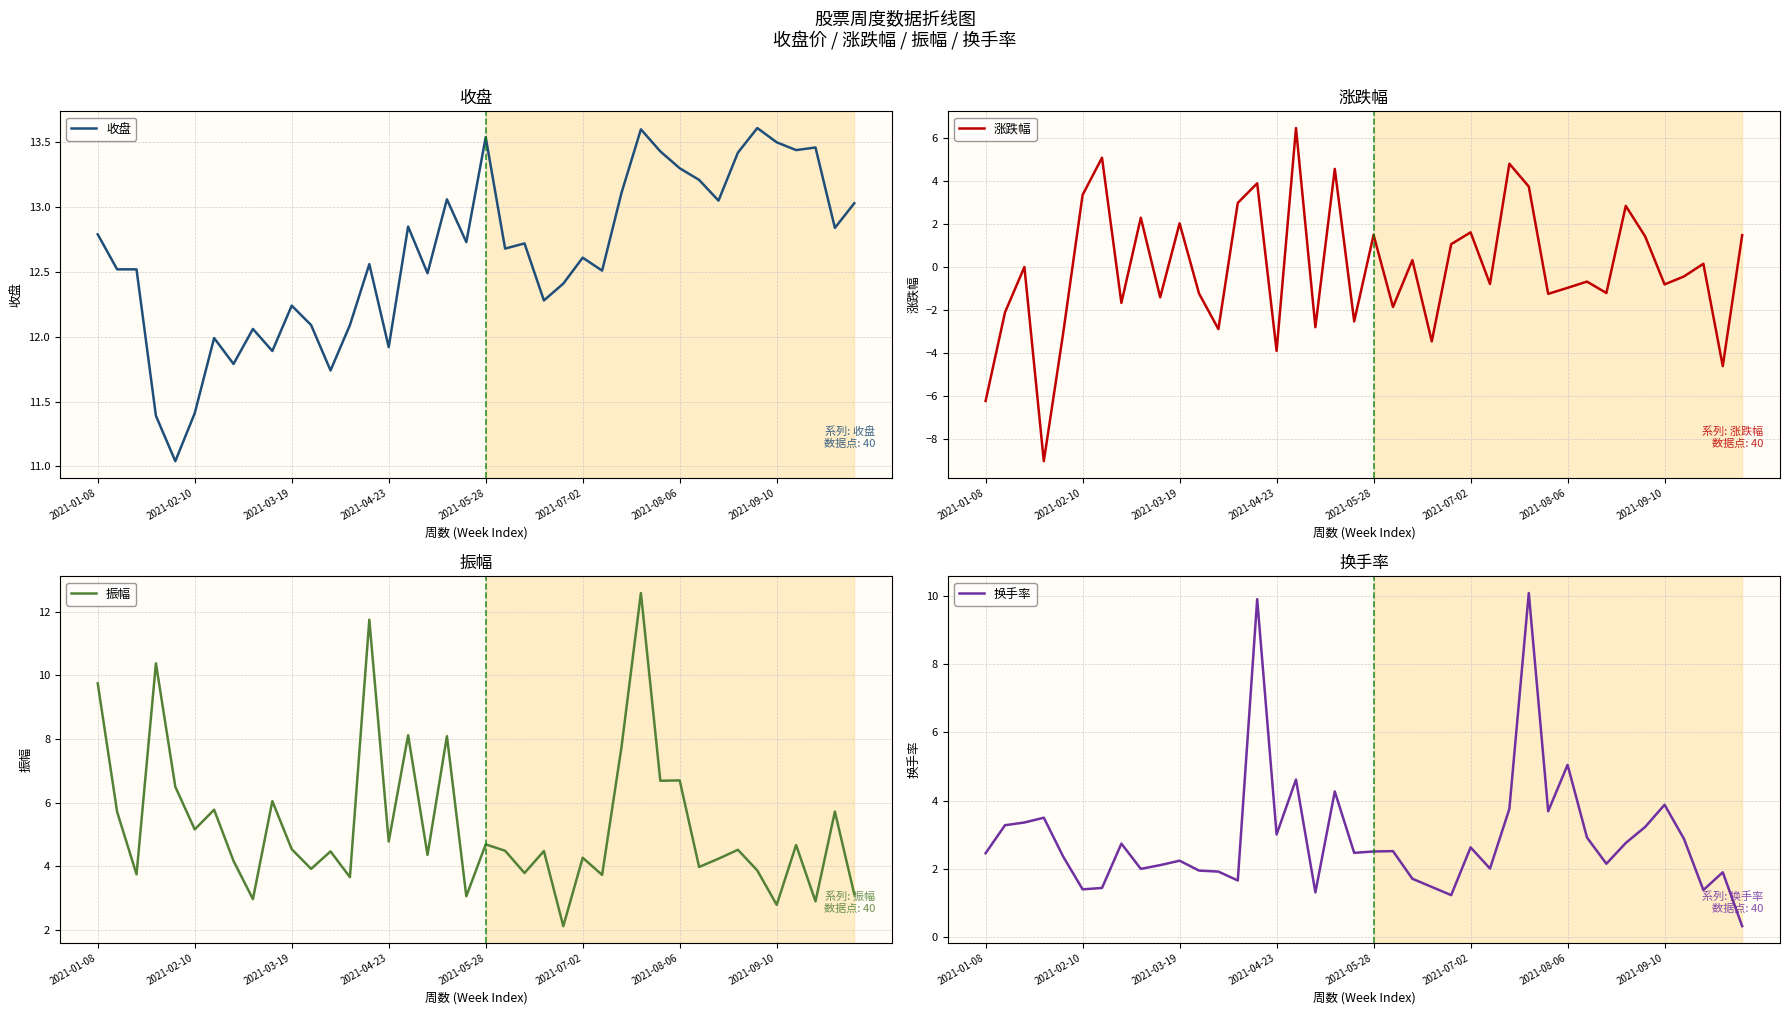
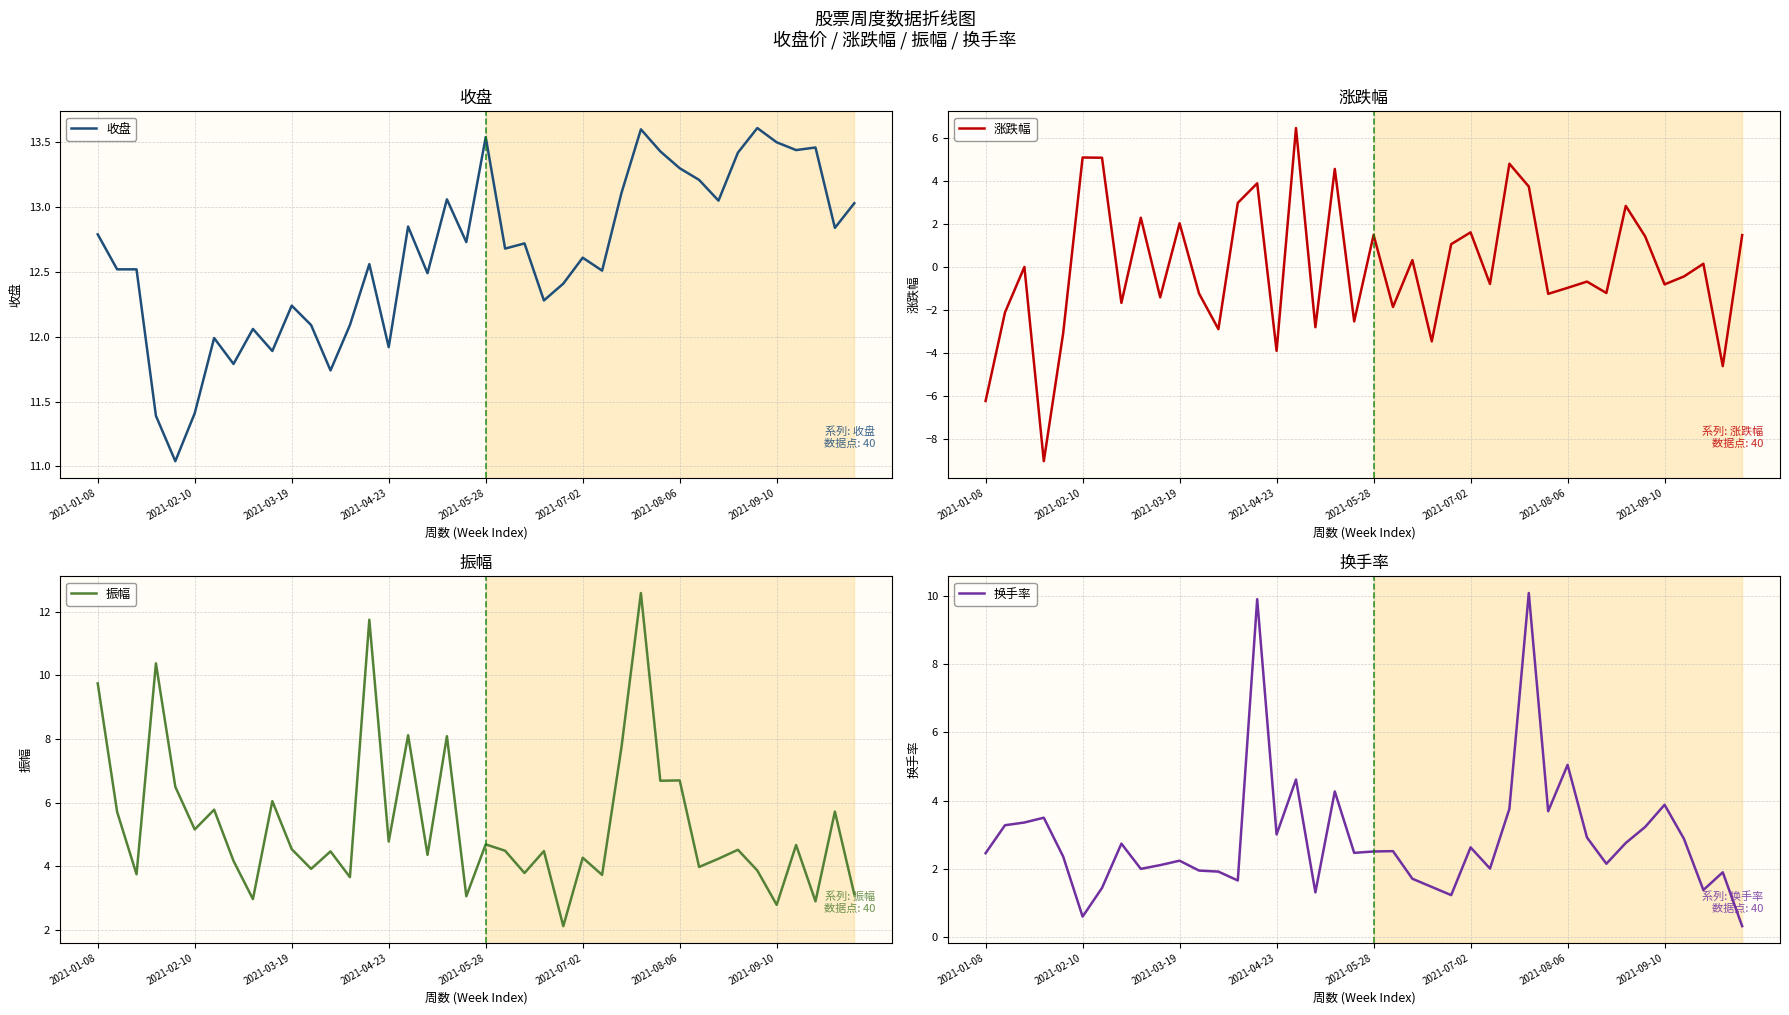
涨跌幅, 2021-02-10: 3.4 -> 5.1
换手率, 2021-02-10: 1.4 -> 0.6
